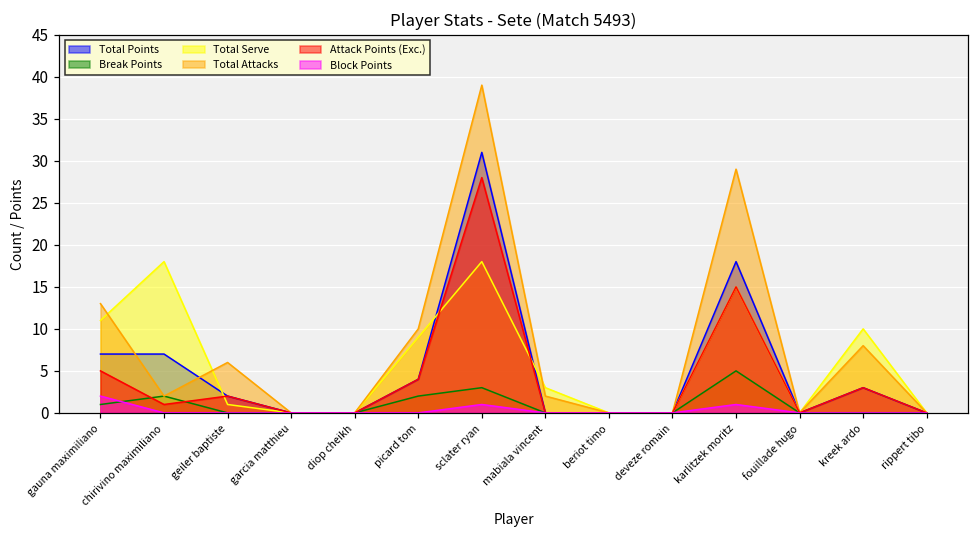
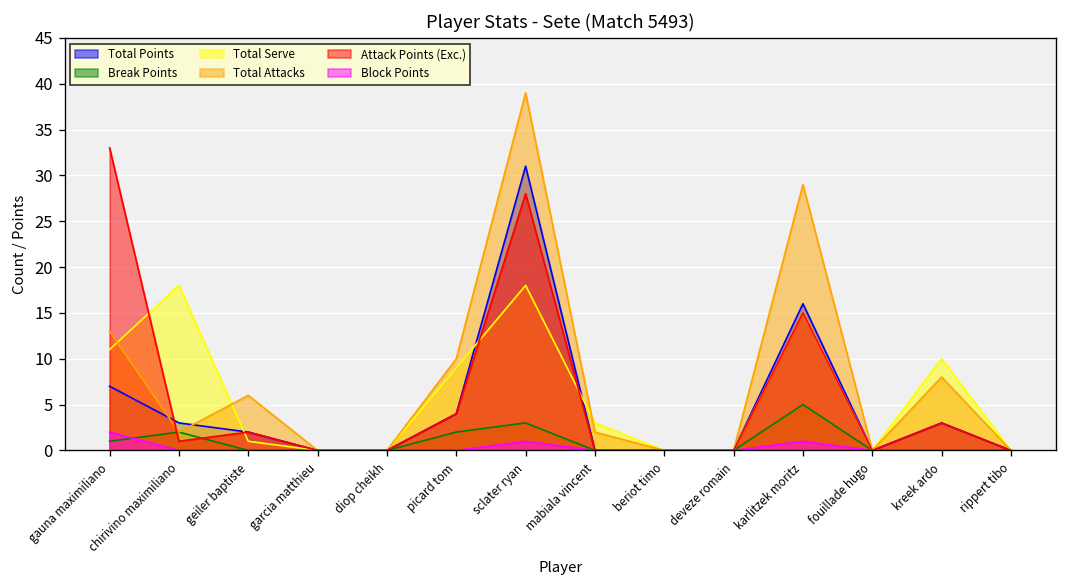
Attack Points (Exc.), gauna maximiliano: 5 -> 33
Total Points, chirivino maximiliano: 7 -> 3
Total Points, karlitzek moritz: 18 -> 16
